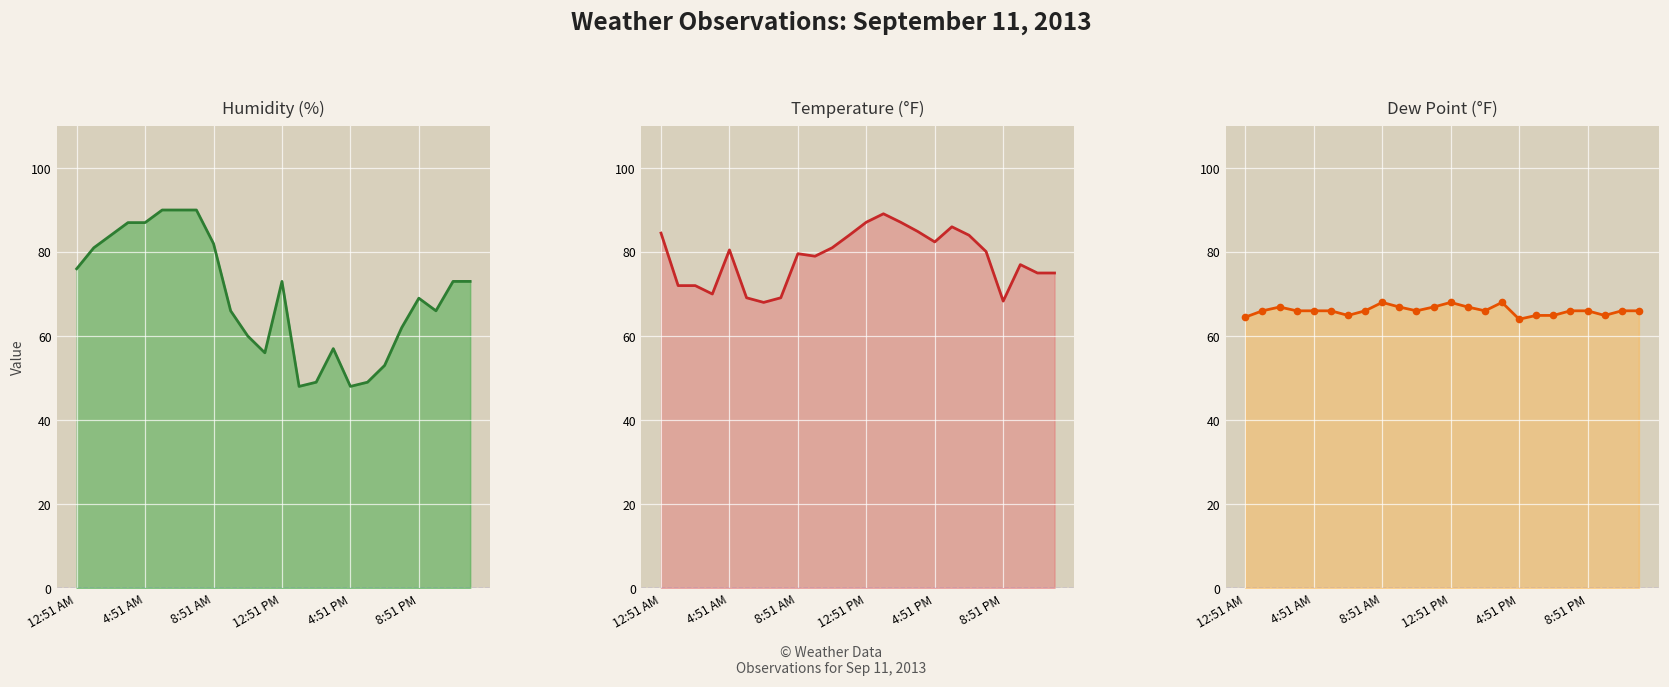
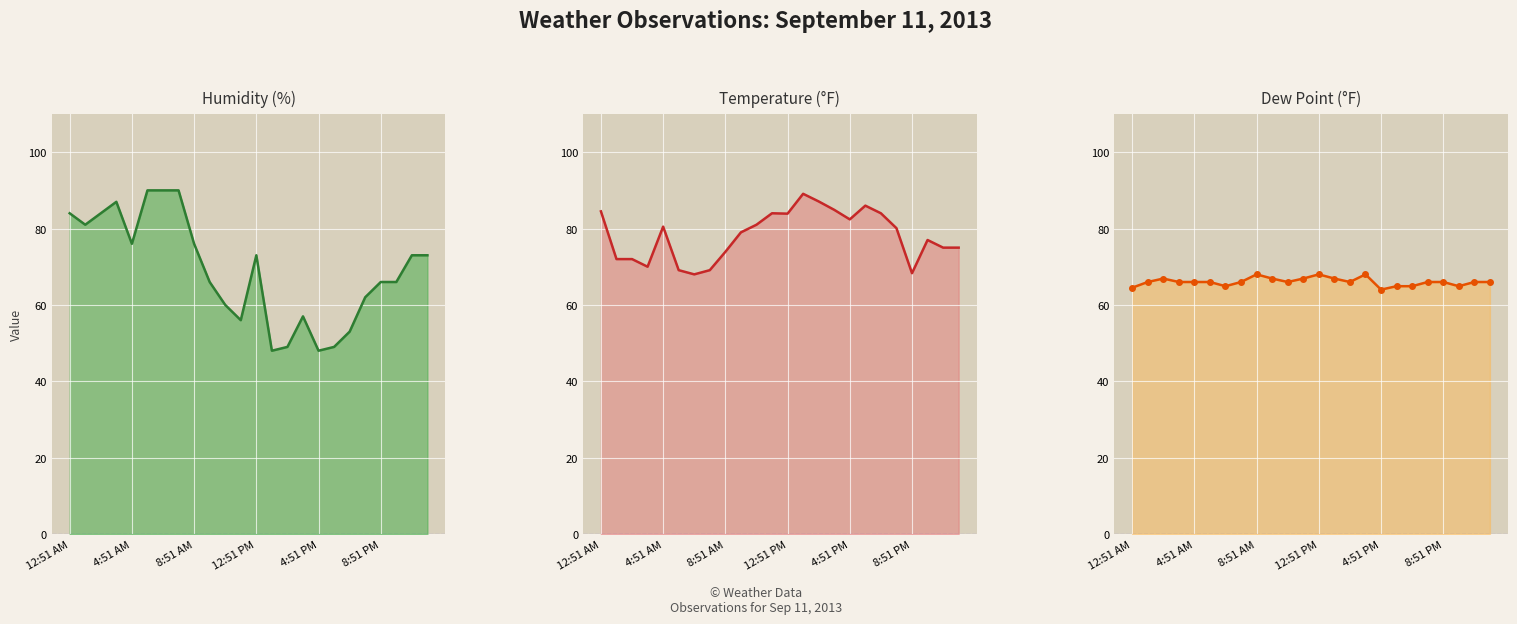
Humidity (%), 12:51 AM: 76 -> 84
Humidity (%), 4:51 AM: 87 -> 76
Humidity (%), 8:51 AM: 82 -> 76
Humidity (%), 8:51 PM: 69 -> 66
Temperature (°F), 8:51 AM: 80 -> 74
Temperature (°F), 12:51 PM: 87 -> 84
